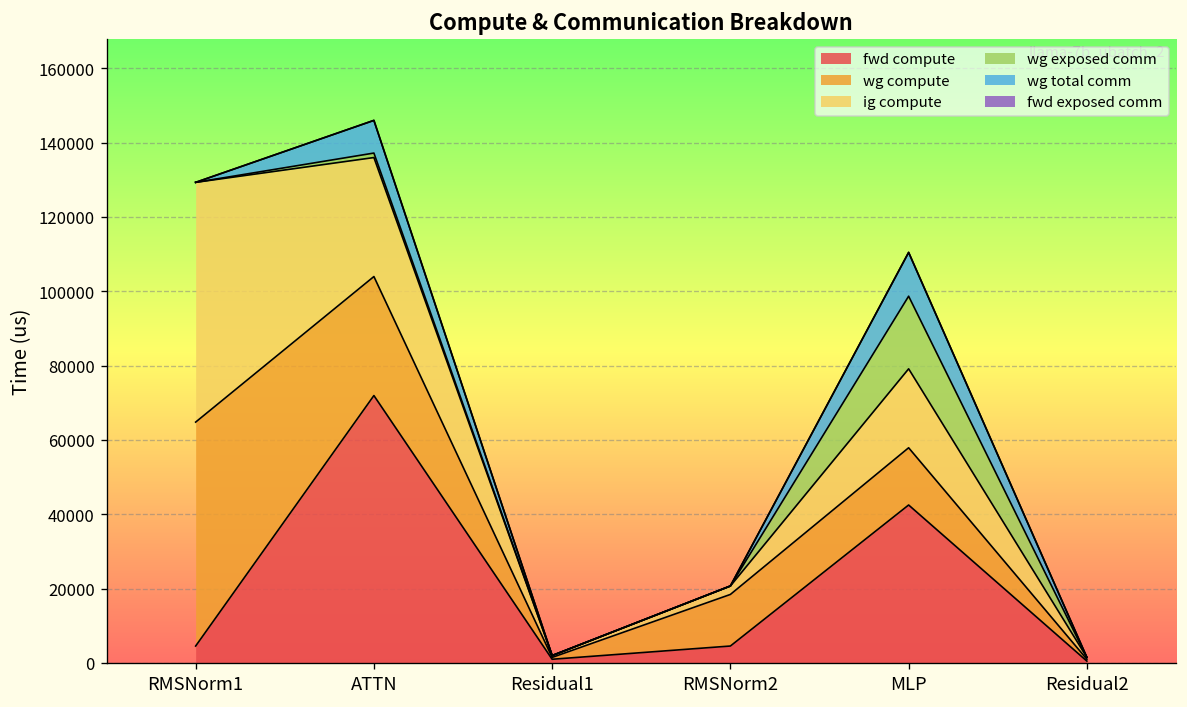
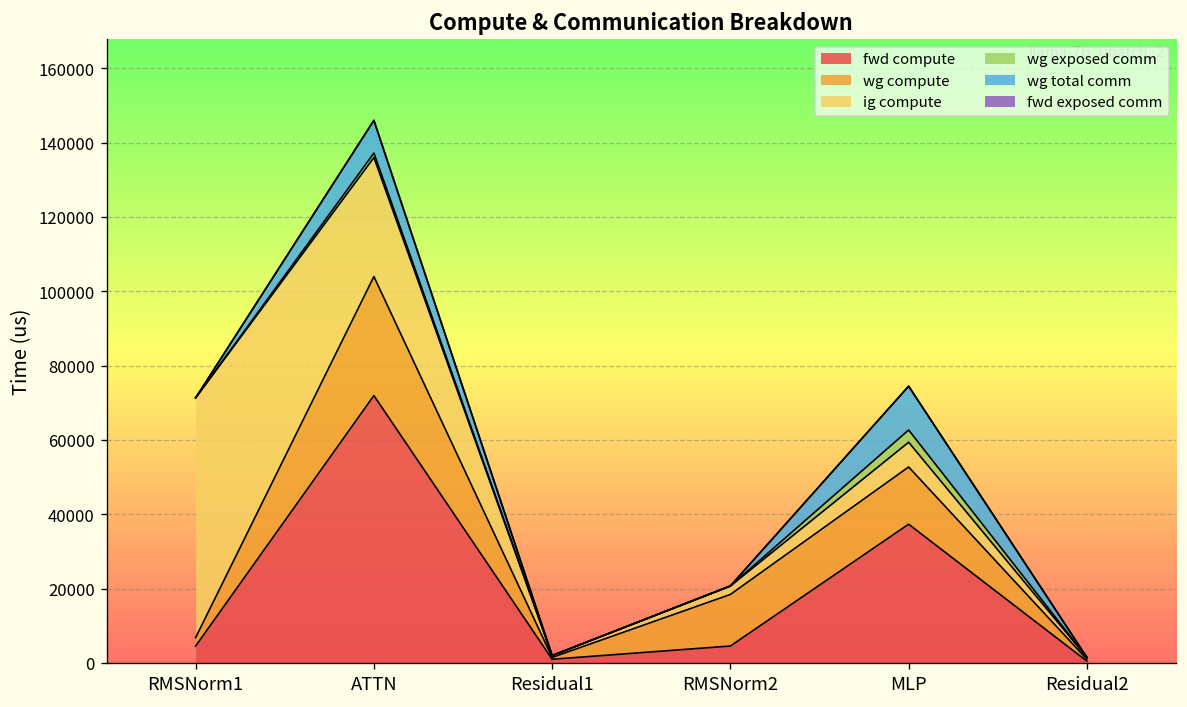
wg compute, RMSNorm1: 60000 -> 2000
fwd compute, MLP: 42000 -> 37000
ig compute, MLP: 21000 -> 7000
wg exposed comm, MLP: 20000 -> 3000
